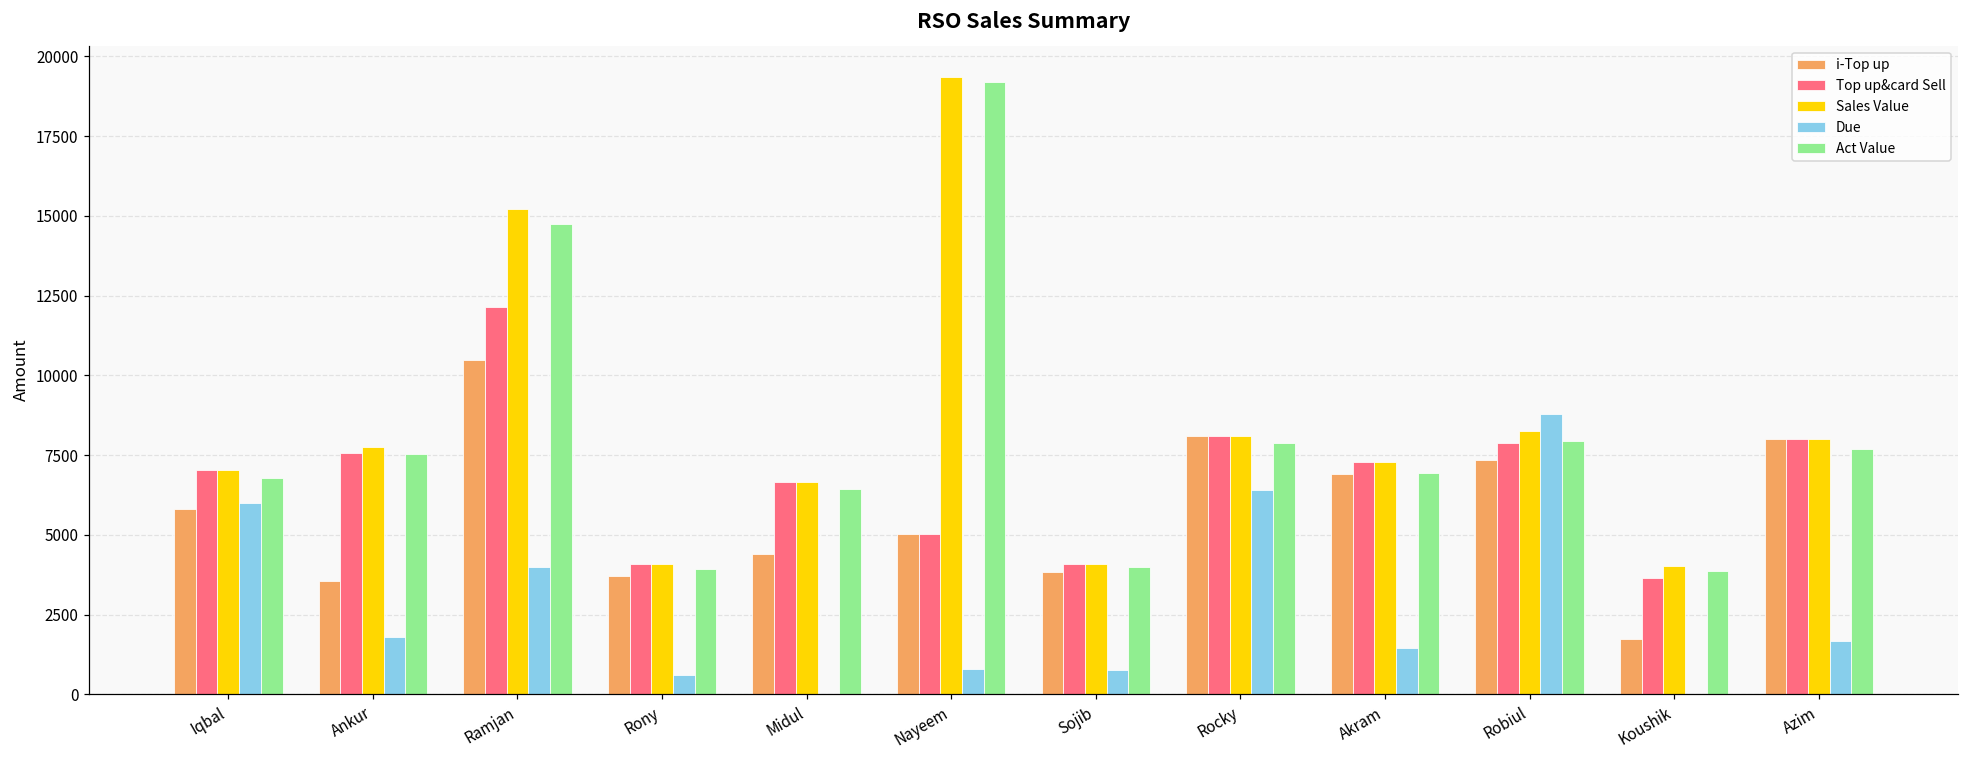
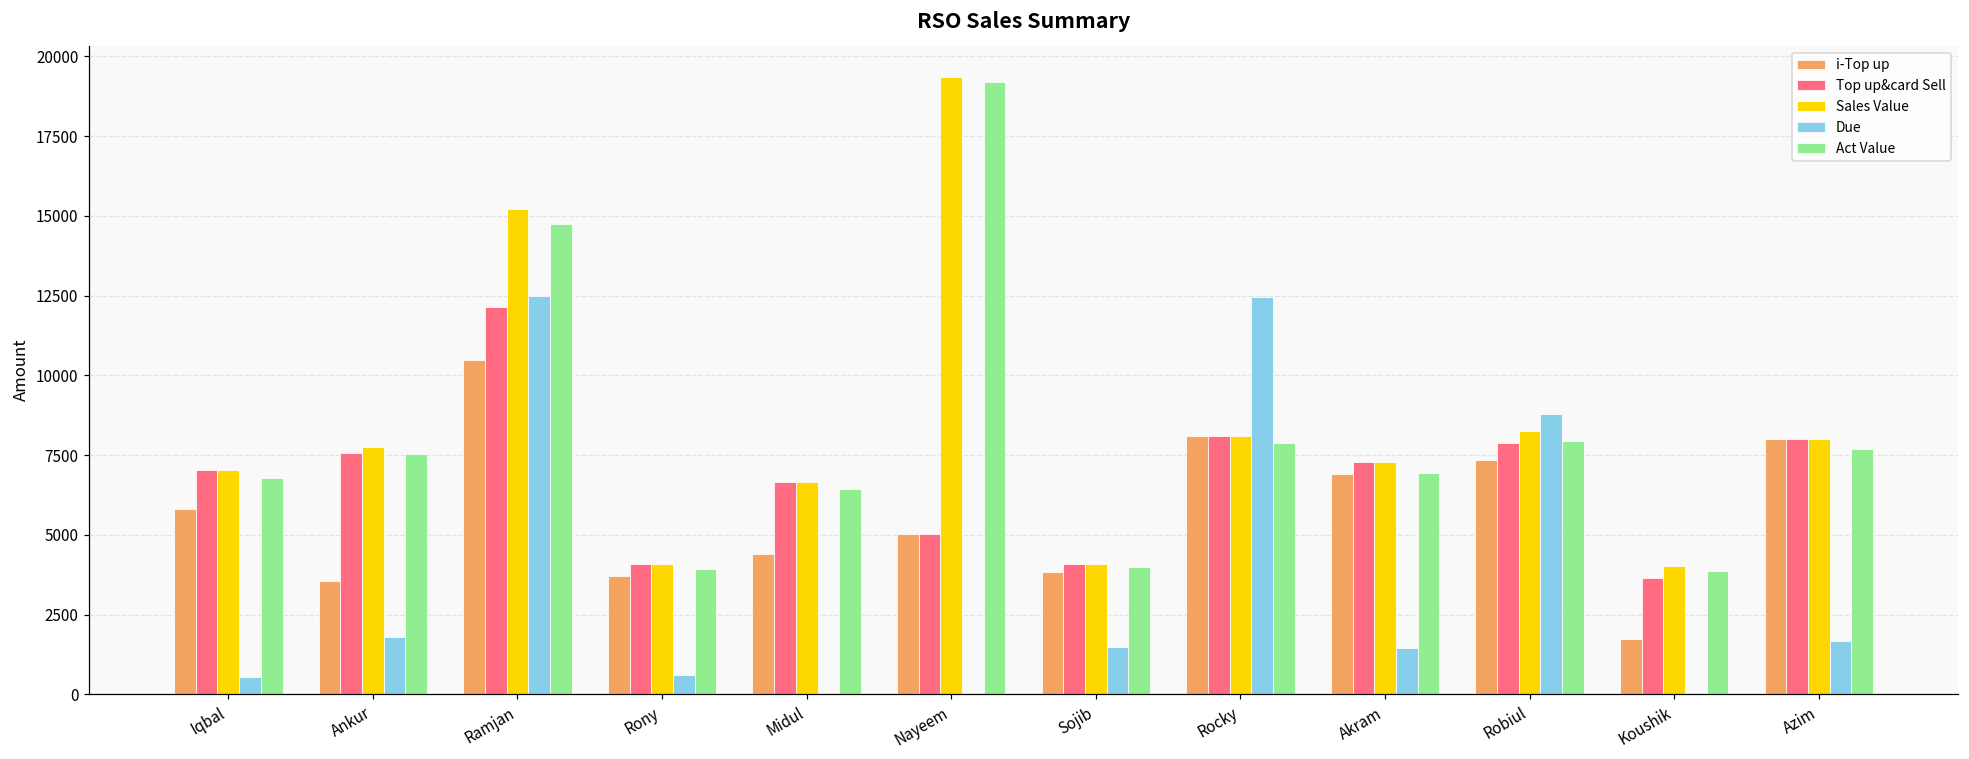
Due, Iqbal: 6000 -> 600
Due, Ramjan: 4000 -> 12500
Due, Nayeem: 800 -> 0
Due, Sojib: 800 -> 1500
Due, Rocky: 6400 -> 12500
